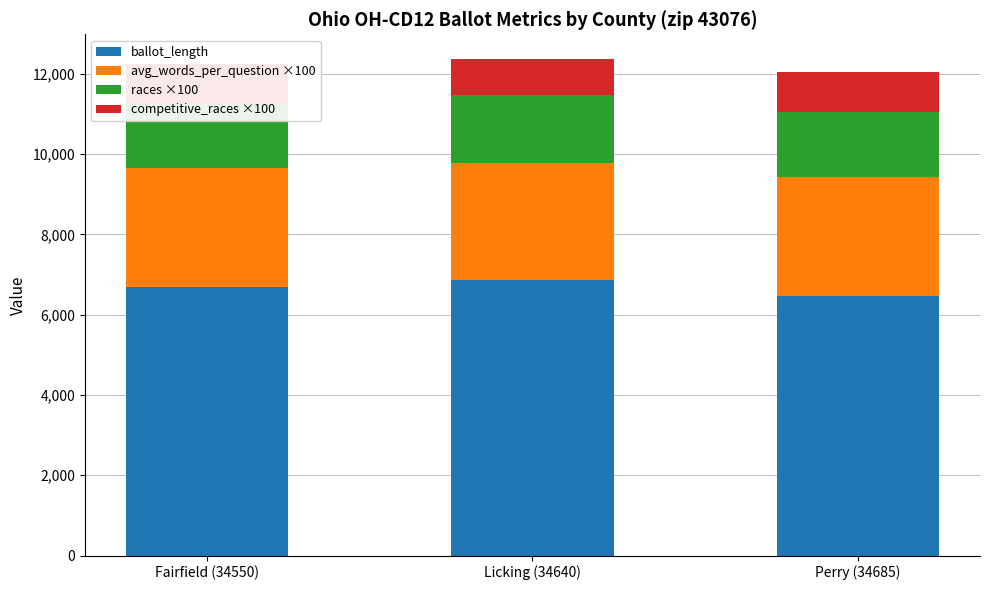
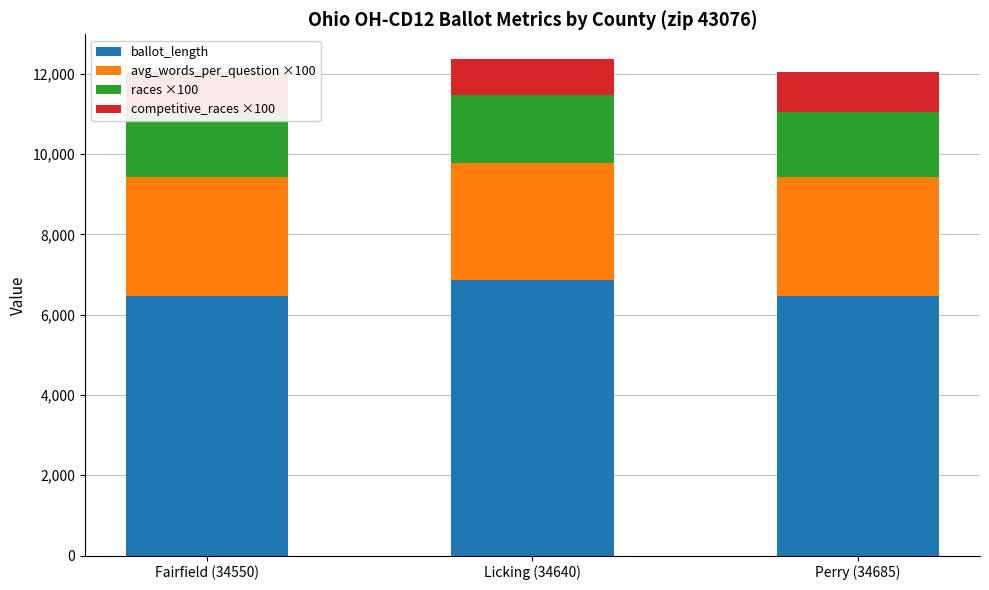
ballot_length, Fairfield (34550): 6,700 -> 6,500
